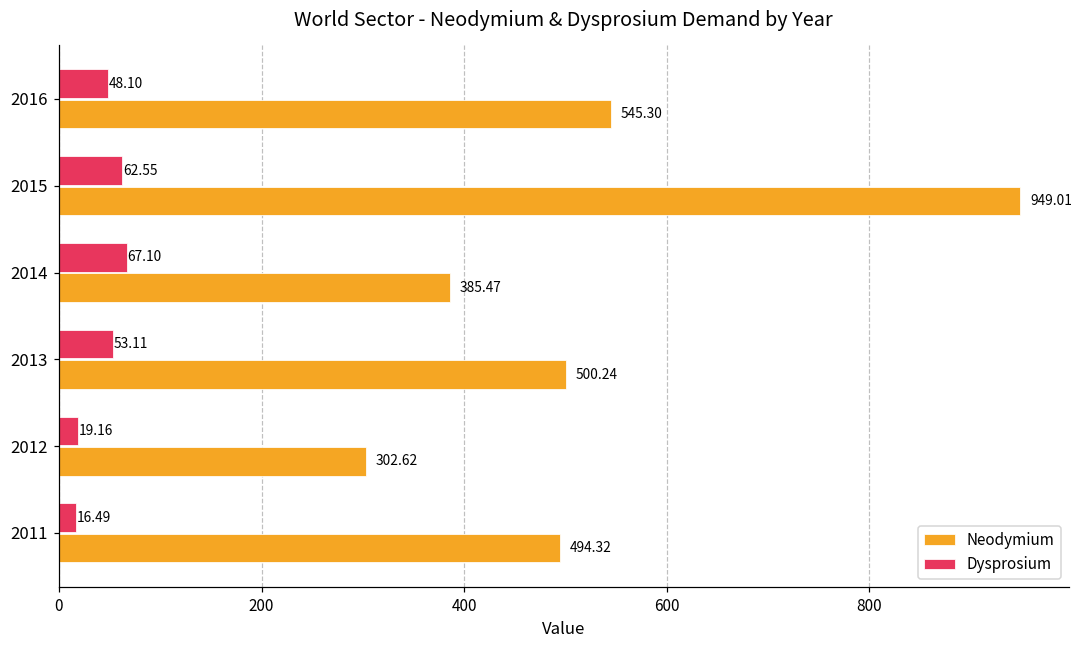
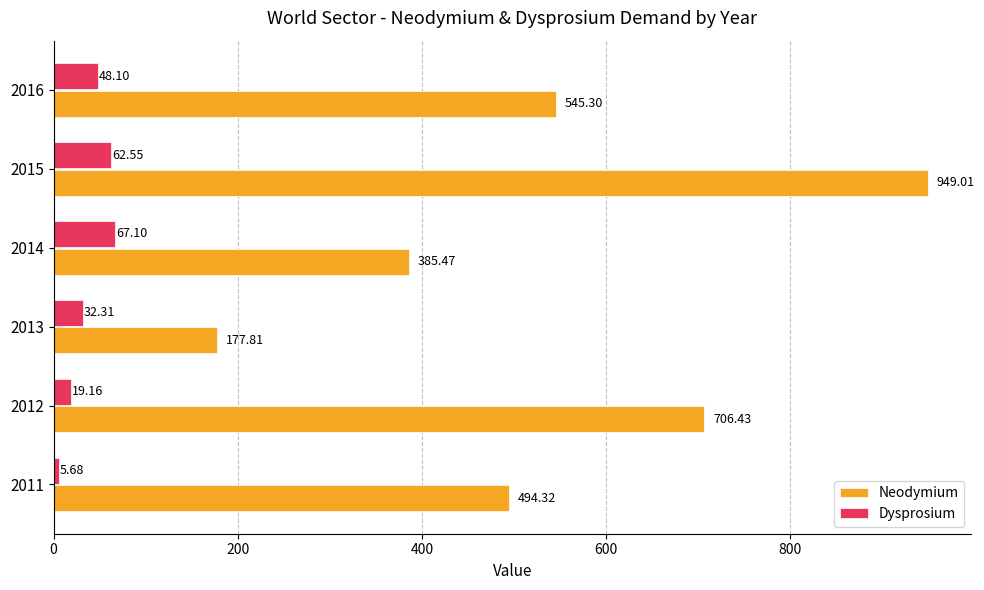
Dysprosium, 2013: 53.11 -> 32.31
Neodymium, 2013: 500.24 -> 177.81
Neodymium, 2012: 302.62 -> 706.43
Dysprosium, 2011: 16.49 -> 5.68
